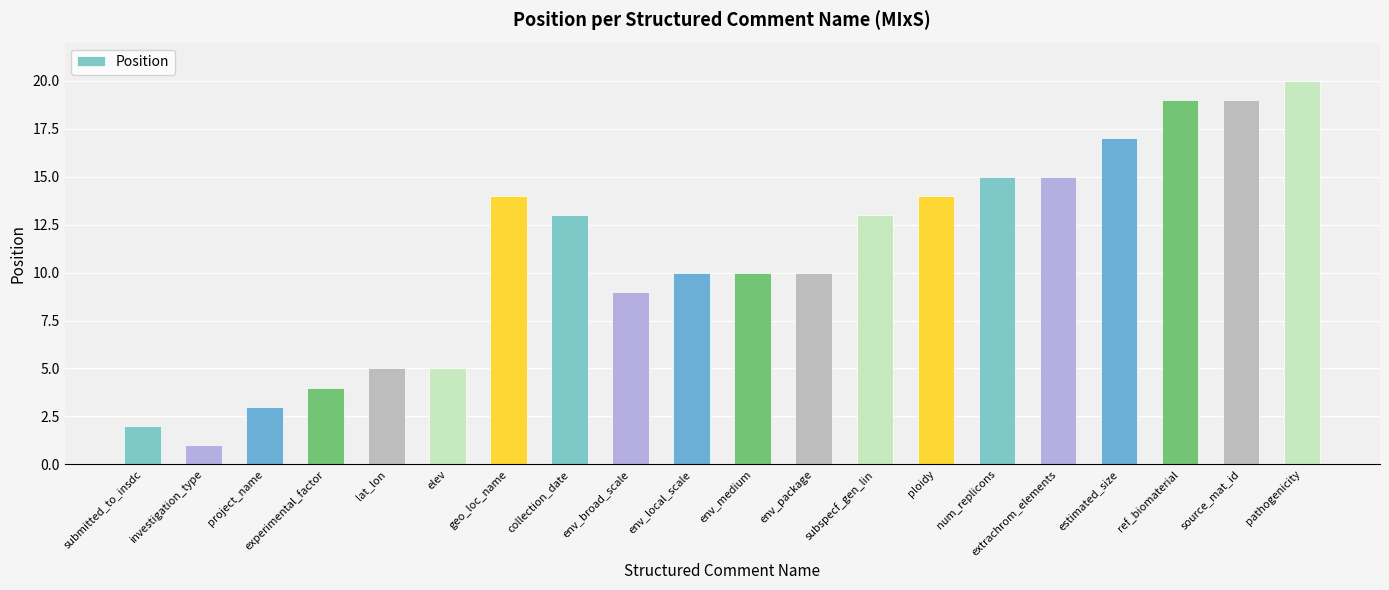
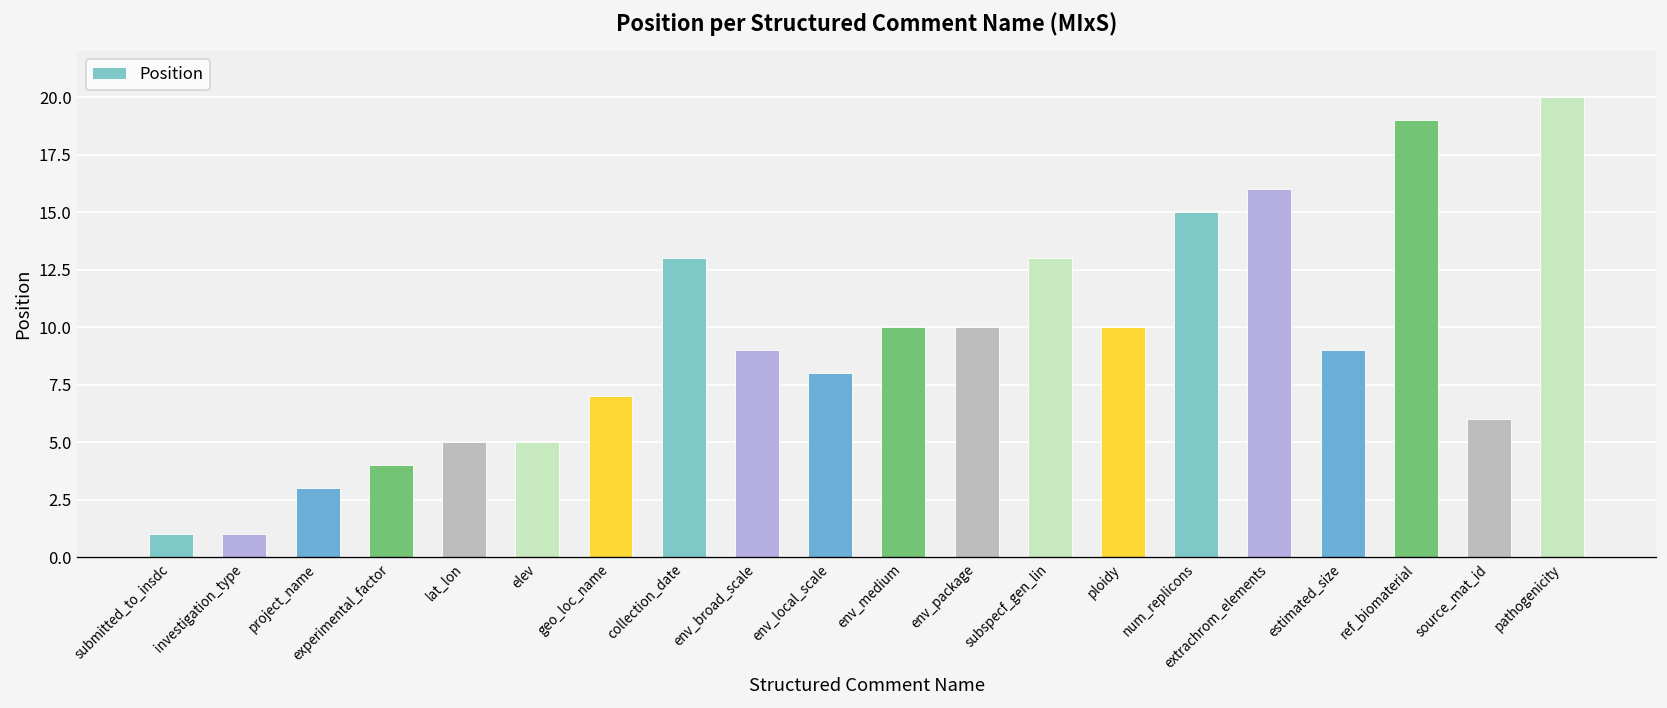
submitted_to_insdc: 2 -> 1
geo_loc_name: 14 -> 7
env_local_scale: 10 -> 8
ploidy: 14 -> 10
extrachrom_elements: 15 -> 16
estimated_size: 17 -> 9
source_mat_id: 19 -> 6
